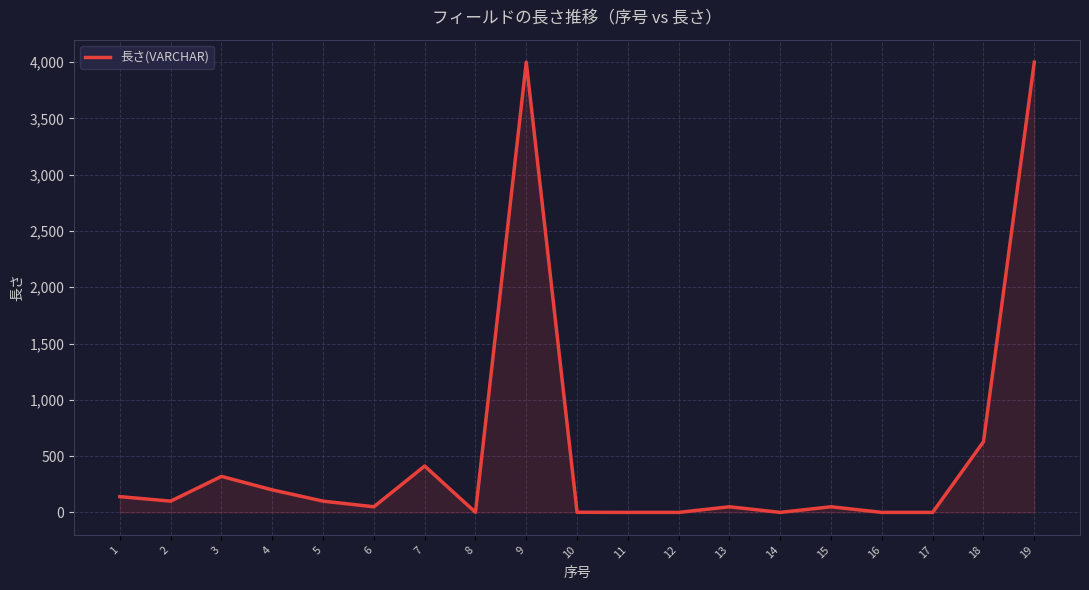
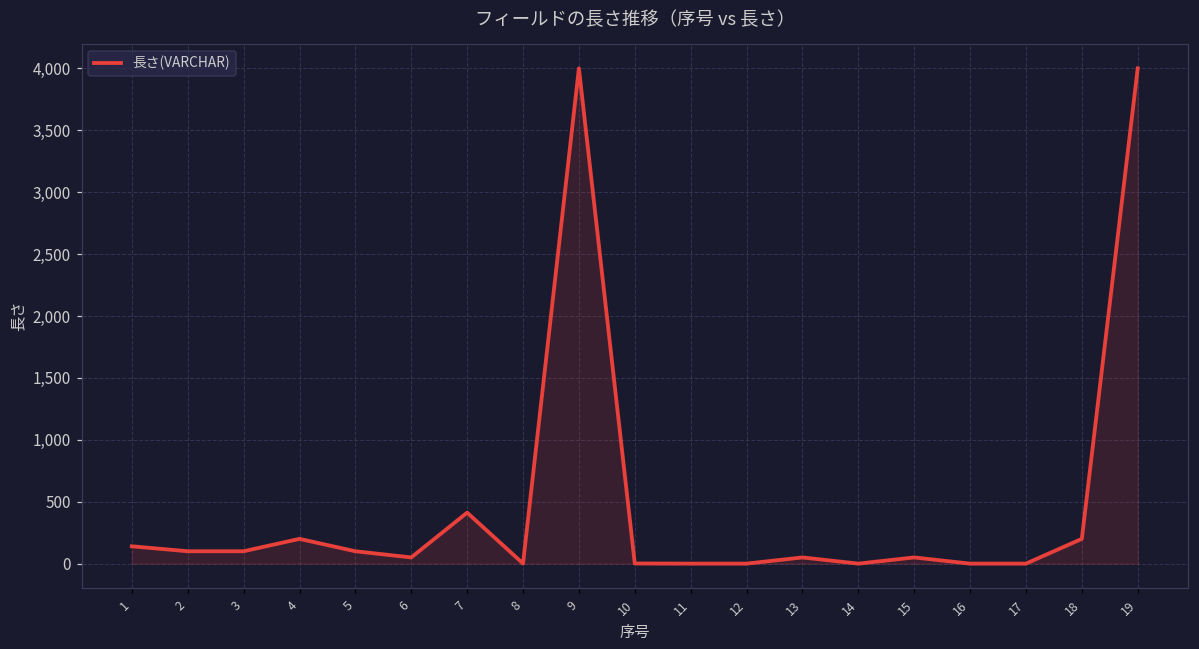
3: 320 -> 100
18: 630 -> 200
